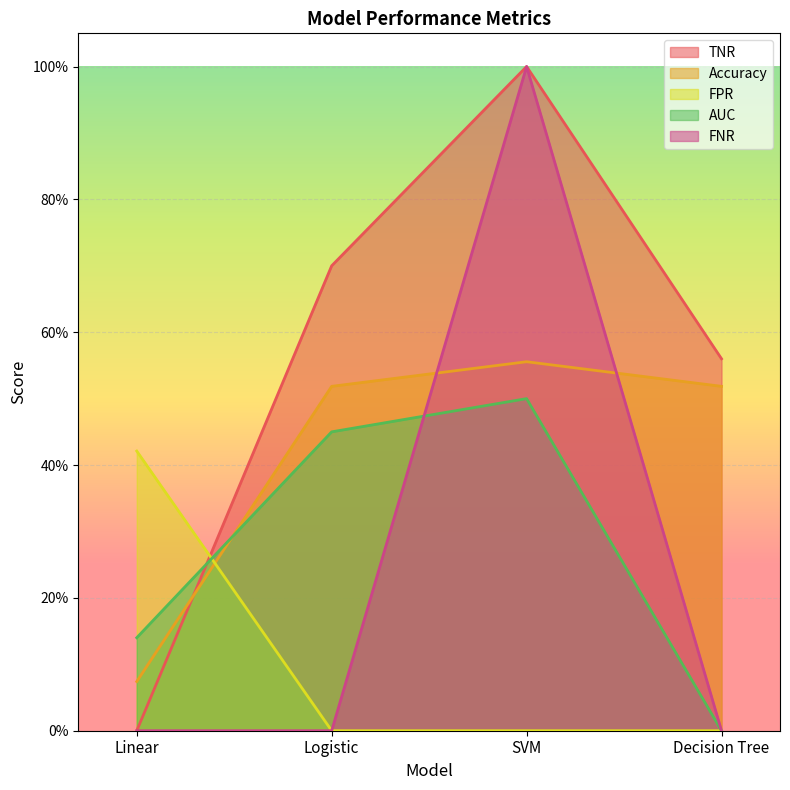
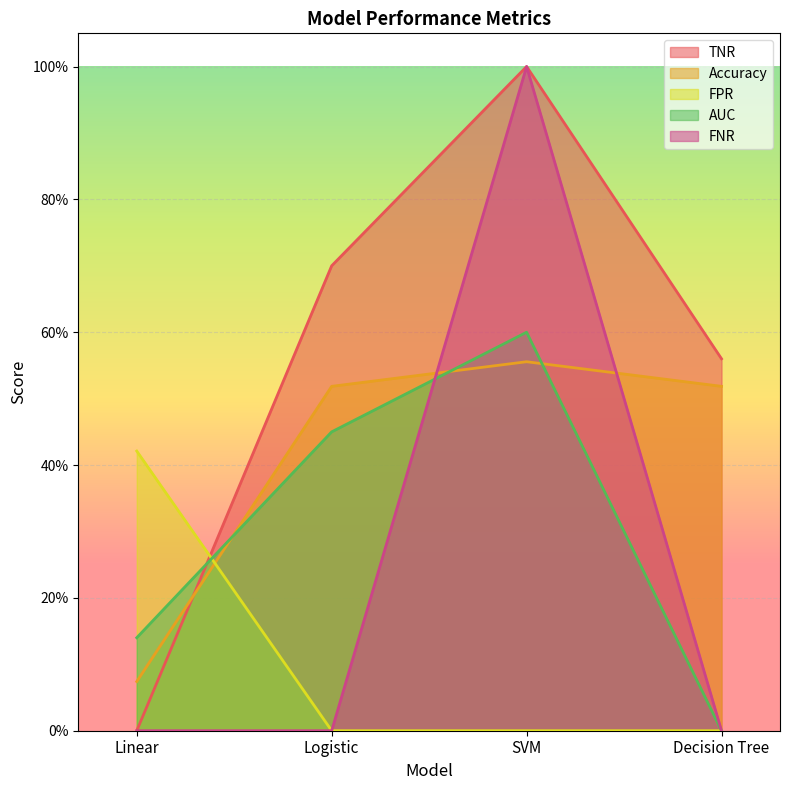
AUC, SVM: 50% -> 60%
